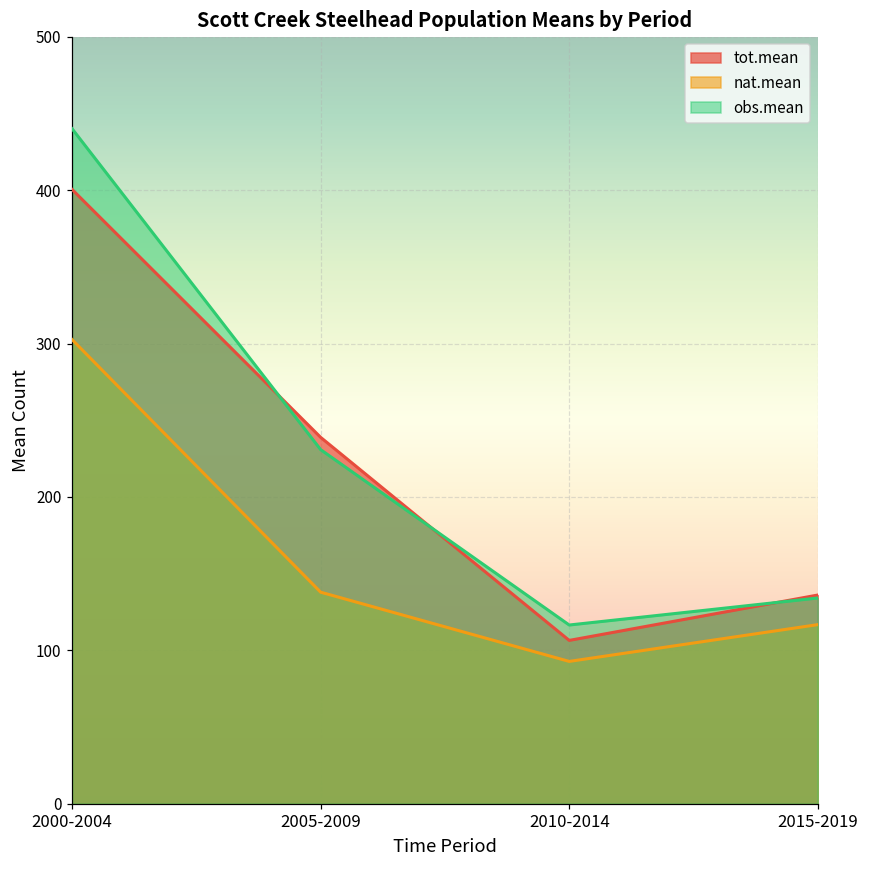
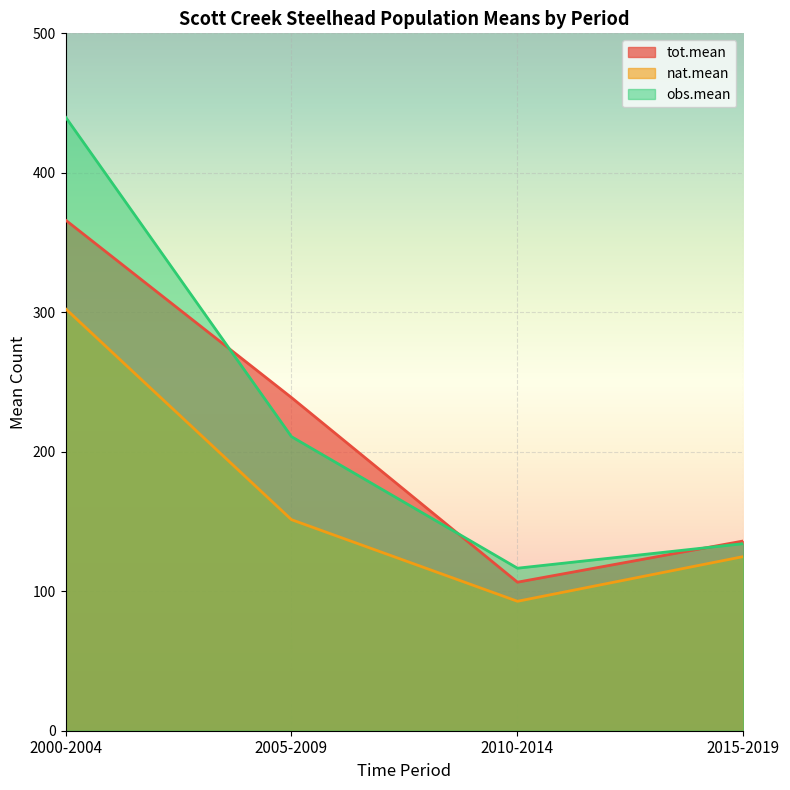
tot.mean, 2000-2004: 400 -> 366
nat.mean, 2005-2009: 138 -> 151
obs.mean, 2005-2009: 231 -> 211
nat.mean, 2015-2019: 117 -> 125
